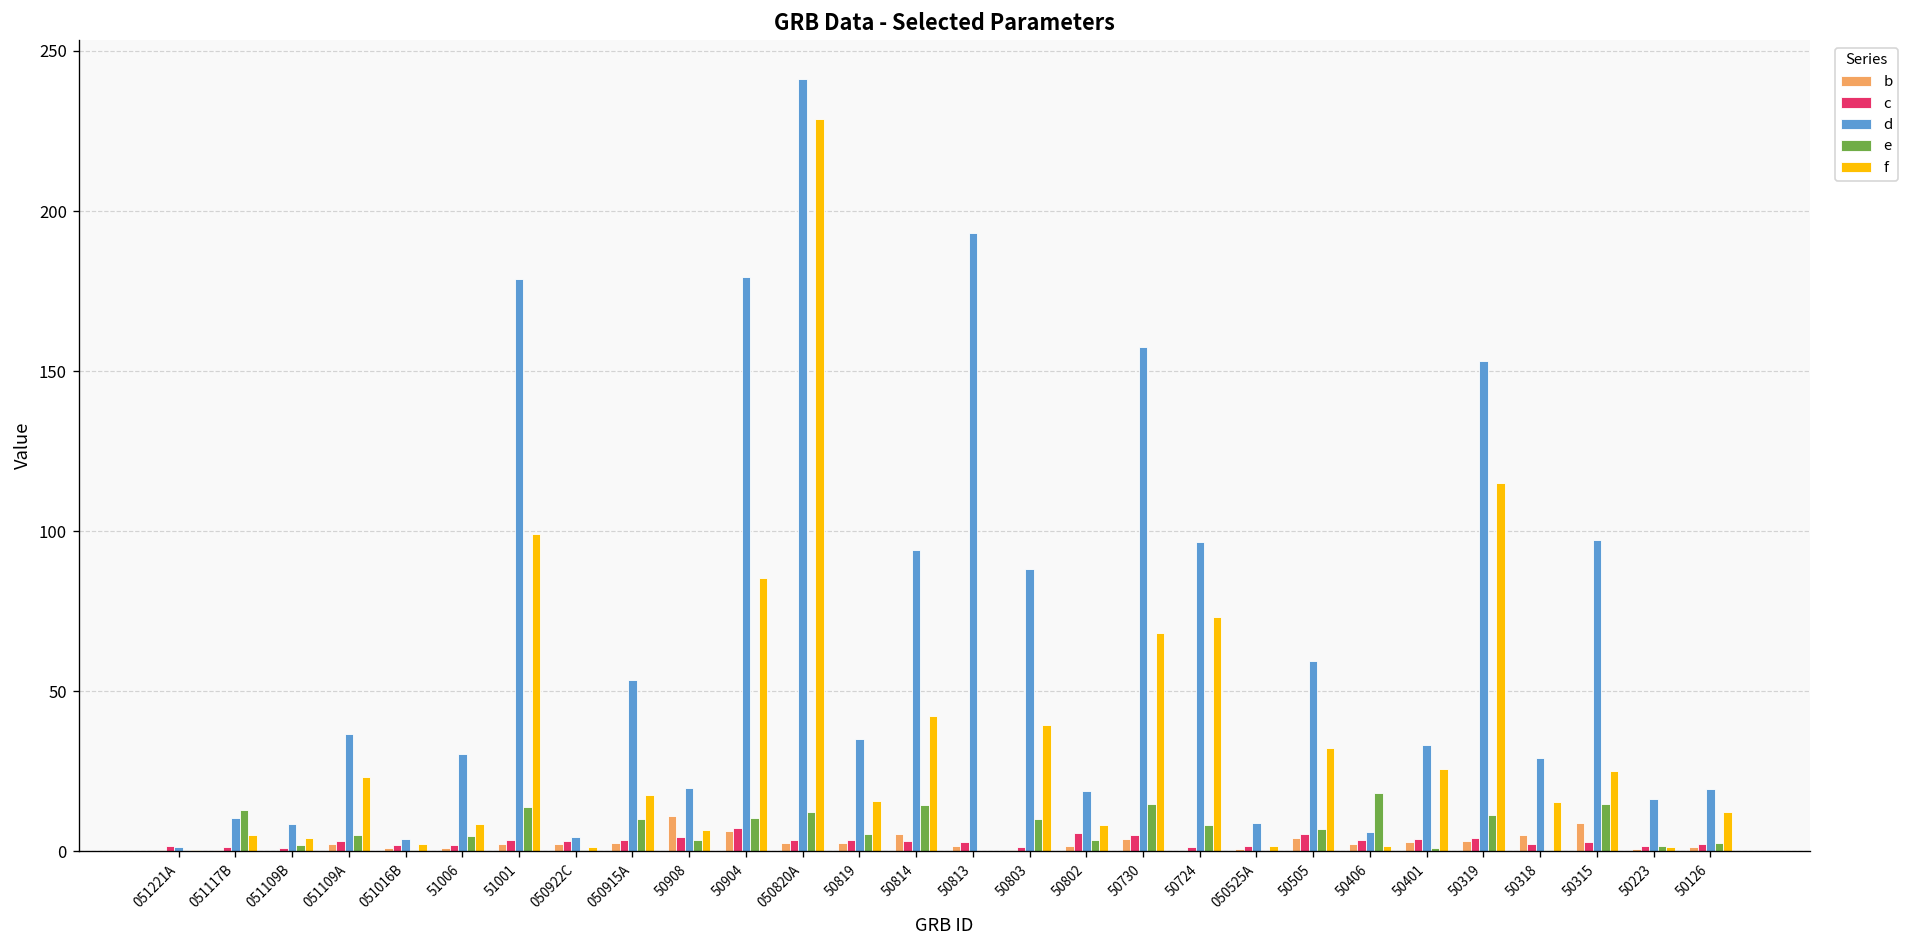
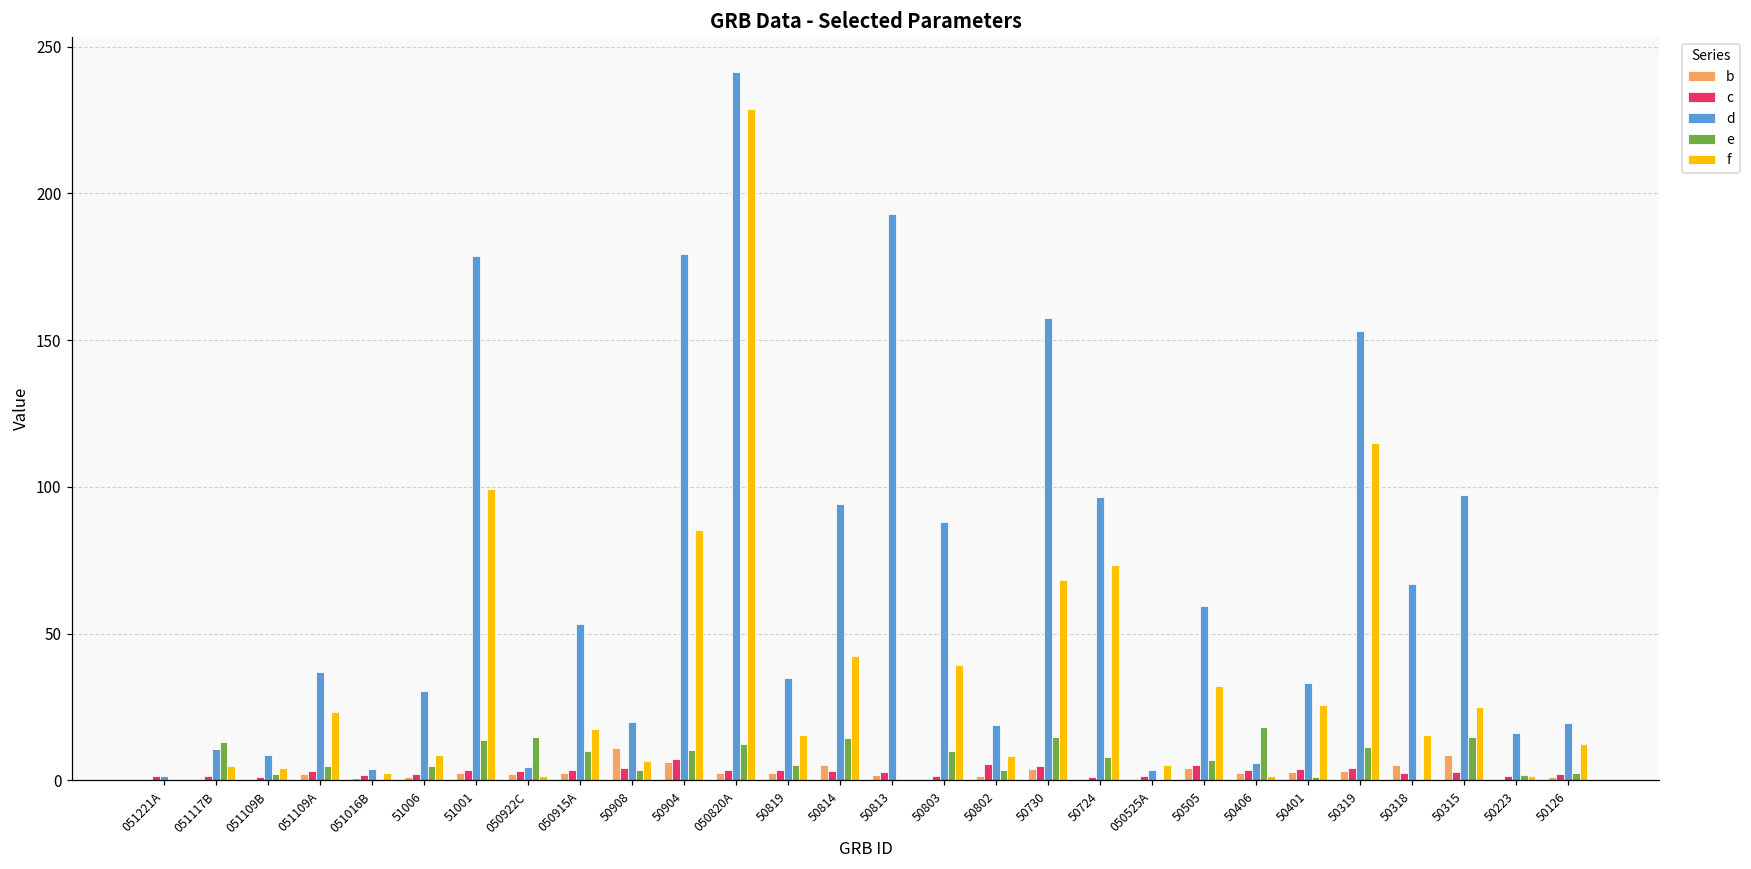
e, 050922C: 0 -> 15
d, 050525A: 9 -> 4
f, 050525A: 2 -> 5
d, 50318: 29 -> 67
